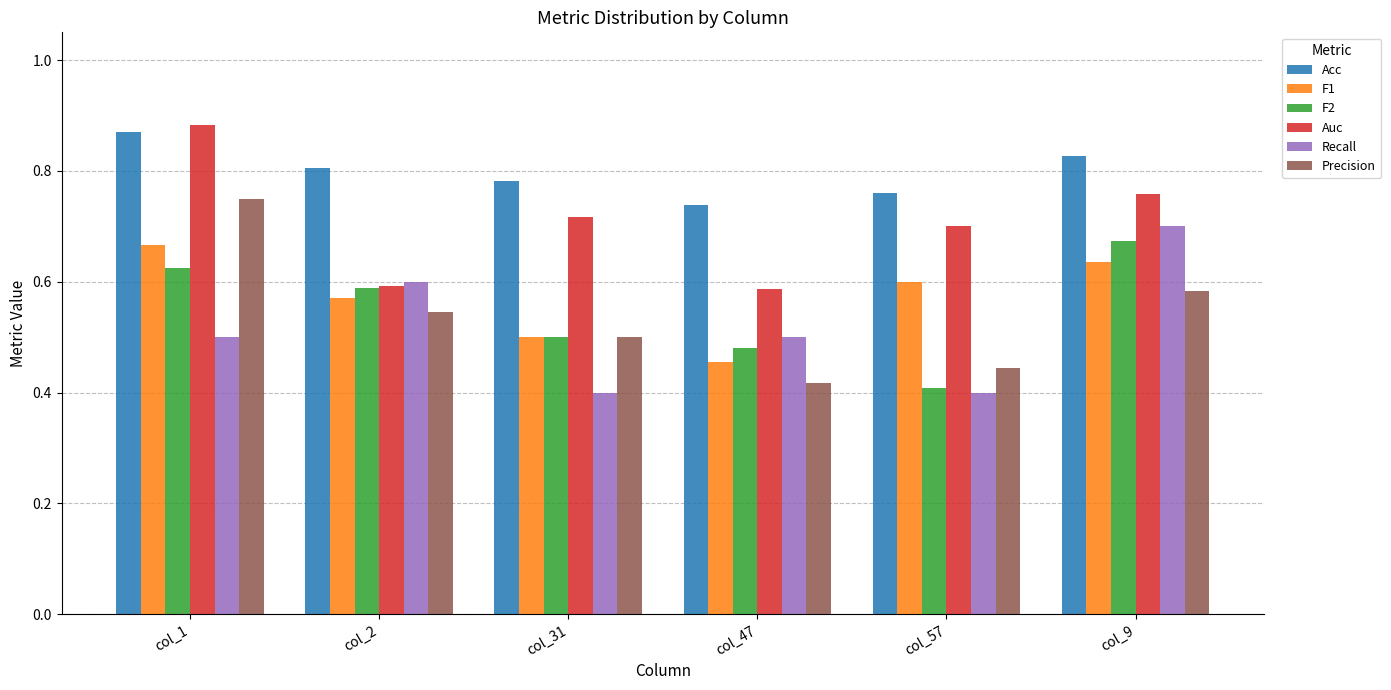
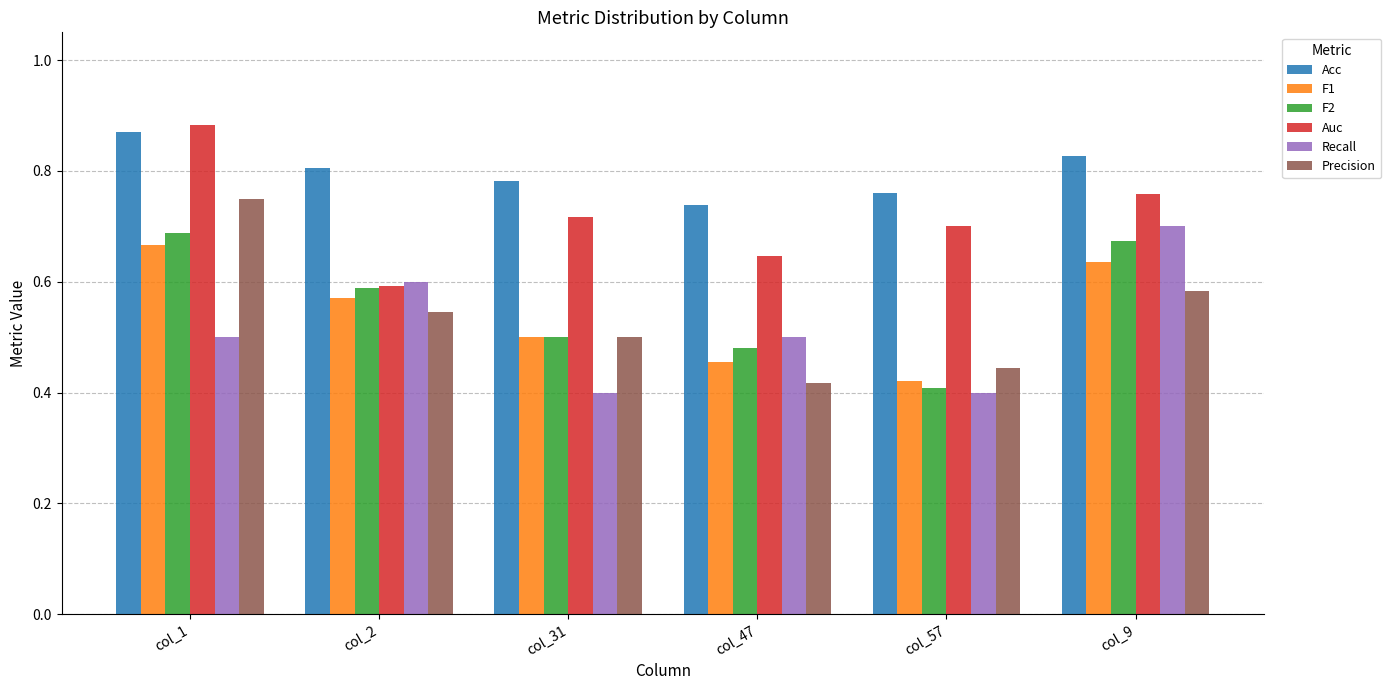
F2, col_1: 0.63 -> 0.69
Auc, col_47: 0.59 -> 0.65
F1, col_57: 0.60 -> 0.42
